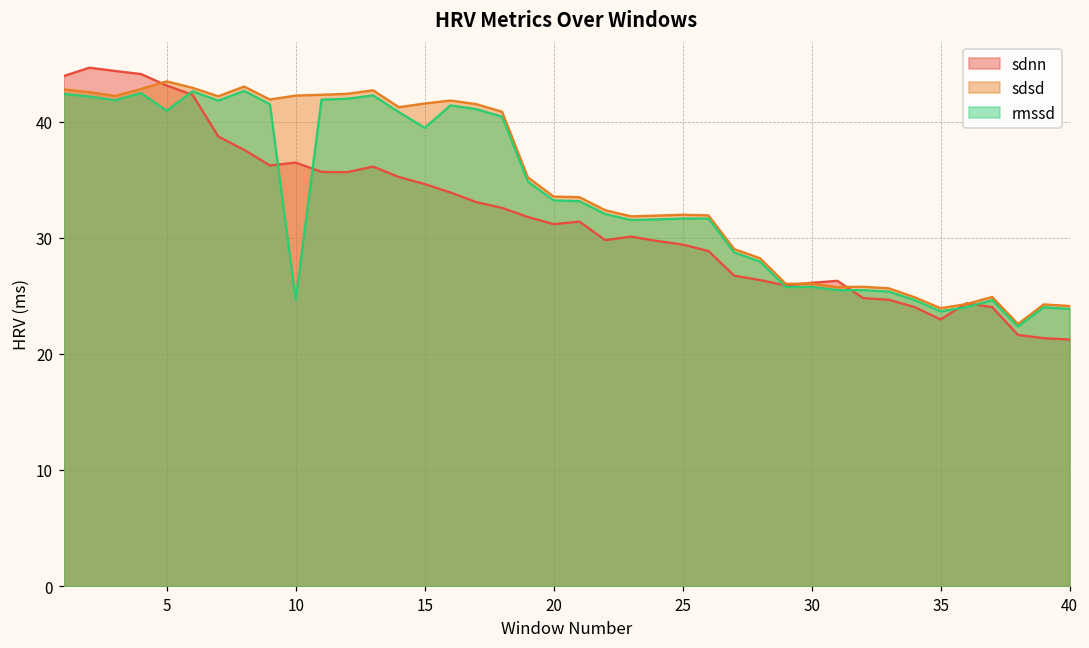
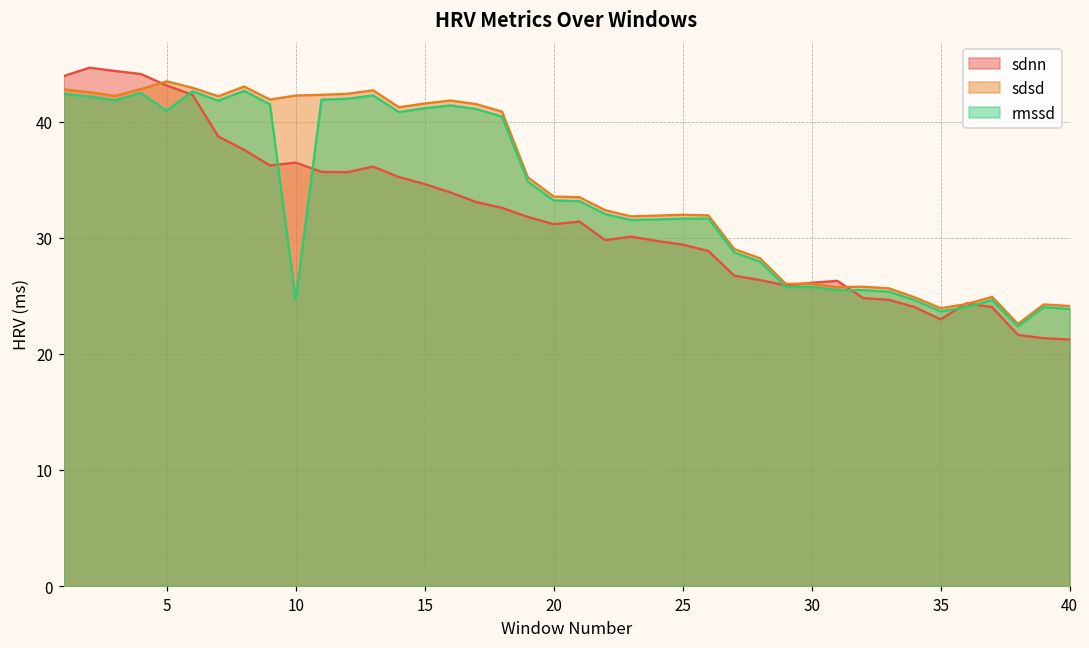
rmssd, 15: 39.5 -> 41.1
